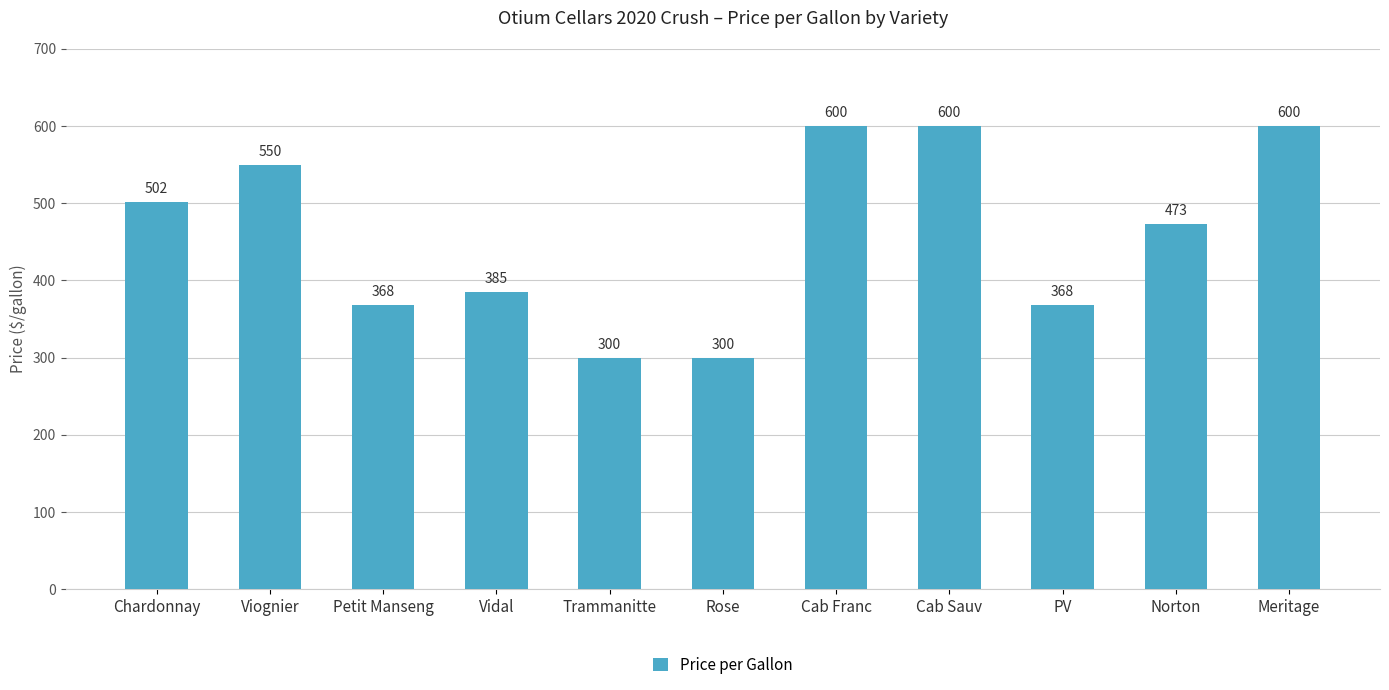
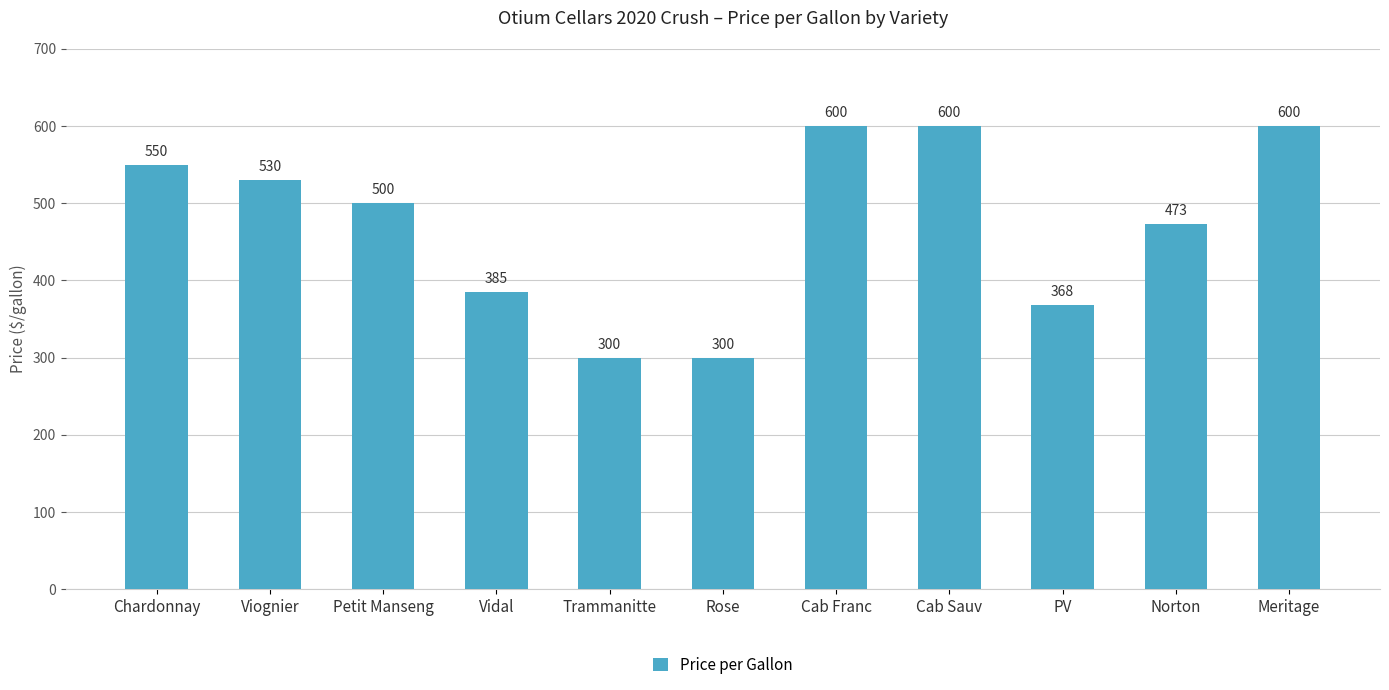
Chardonnay: 502 -> 550
Viognier: 550 -> 530
Petit Manseng: 368 -> 500
